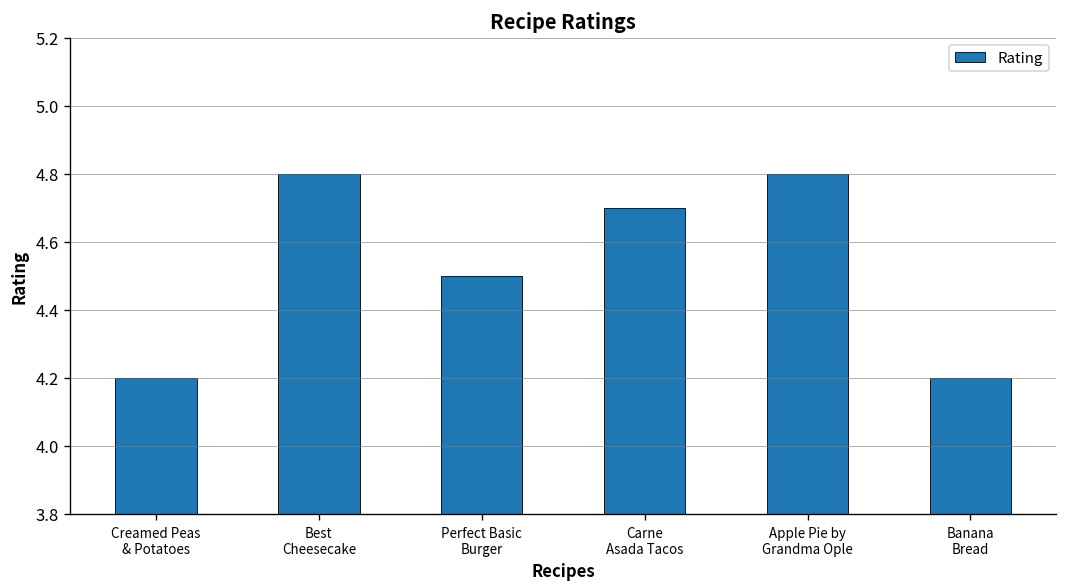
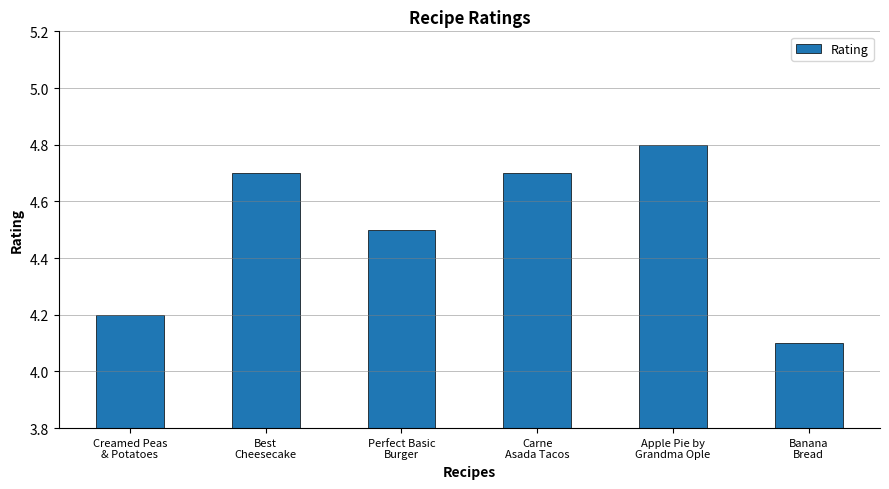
Best Cheesecake: 4.8 -> 4.7
Banana Bread: 4.2 -> 4.1
